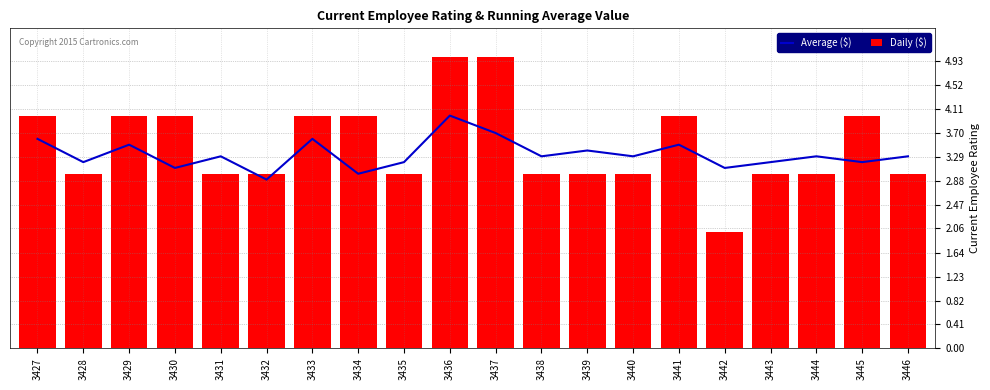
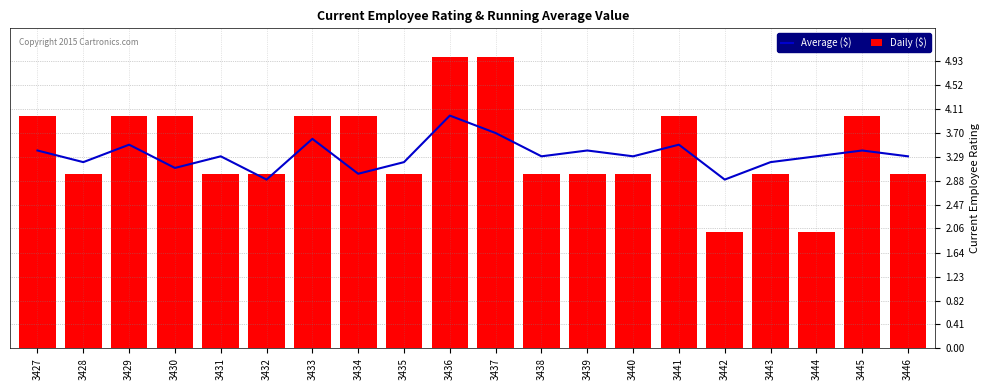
Average ($), 3427: 3.6 -> 3.4
Average ($), 3442: 3.1 -> 2.9
Daily ($), 3444: 3 -> 2
Average ($), 3445: 3.2 -> 3.4
